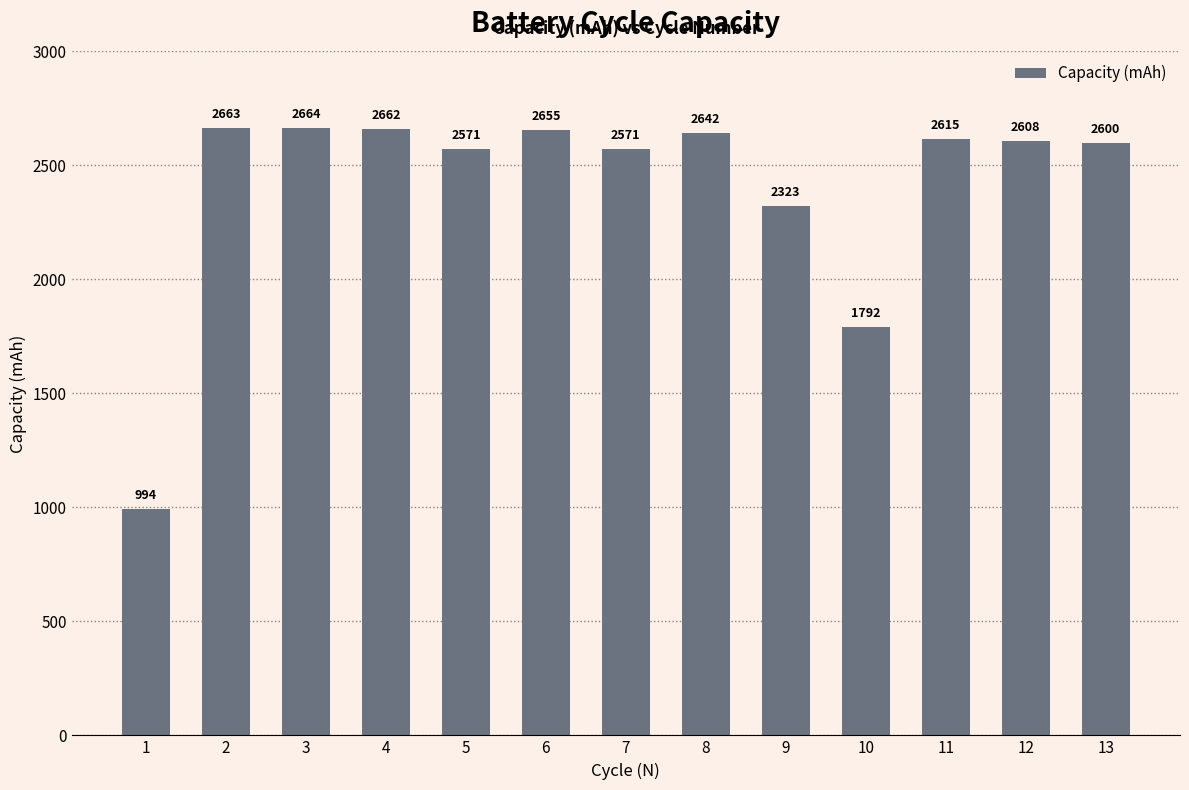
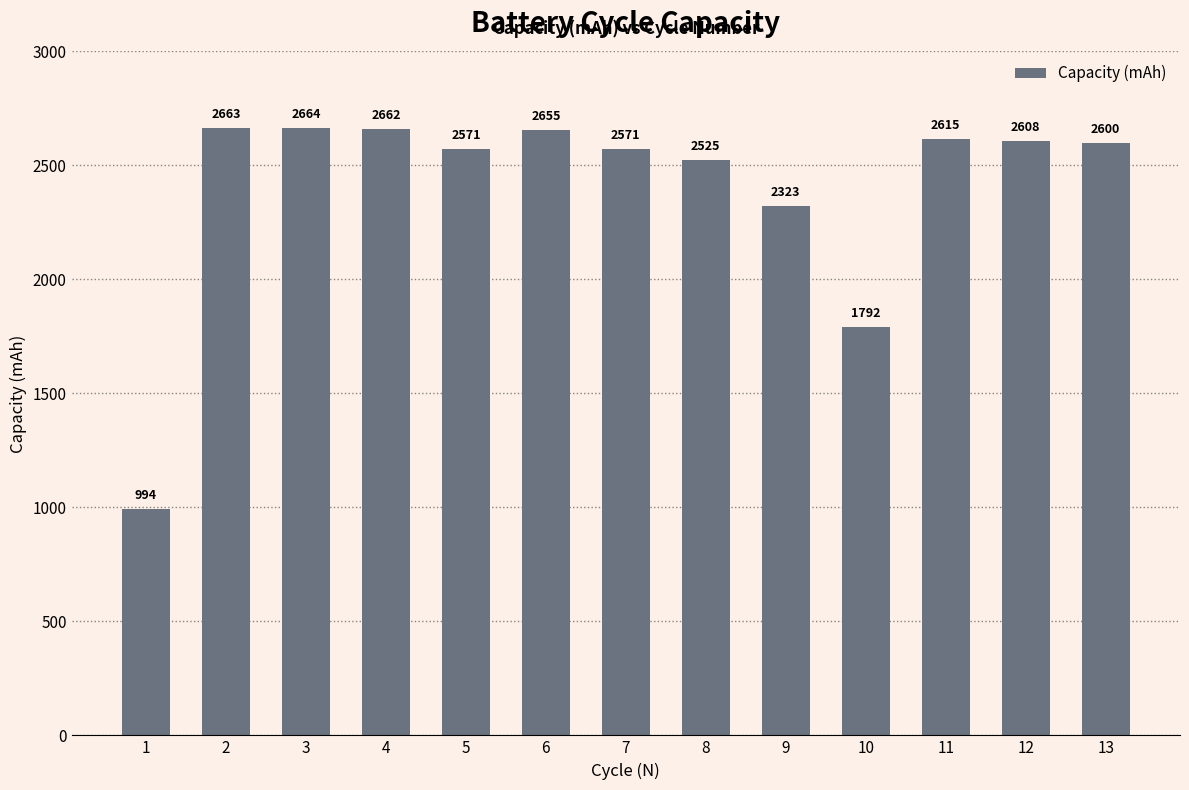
8: 2642 -> 2525
